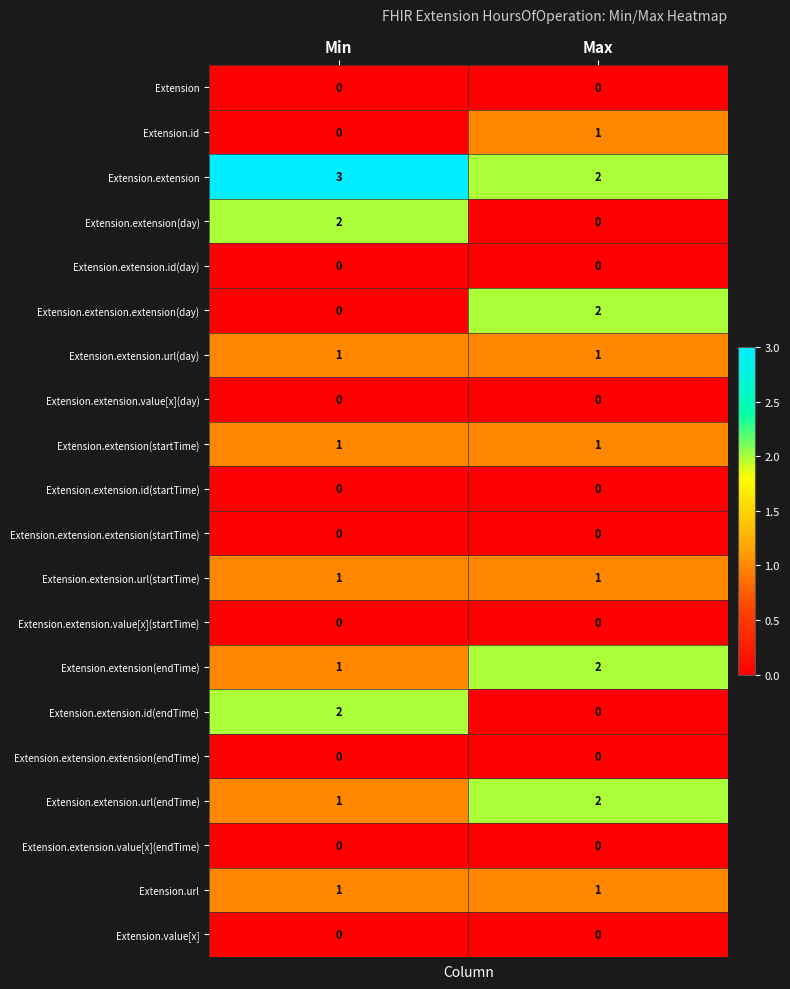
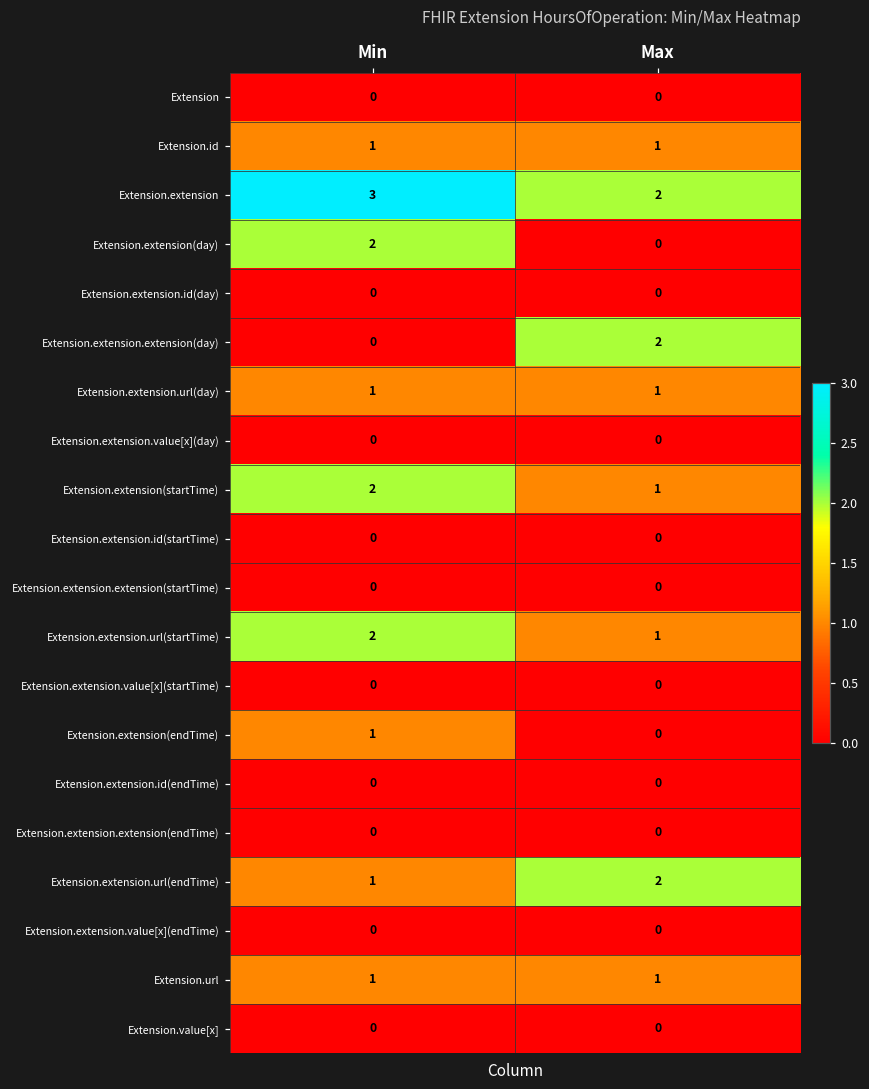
Extension.id, Min: 0 -> 1
Extension.extension(startTime), Min: 1 -> 2
Extension.extension.url(startTime), Min: 1 -> 2
Extension.extension(endTime), Max: 2 -> 0
Extension.extension.id(endTime), Min: 2 -> 0
